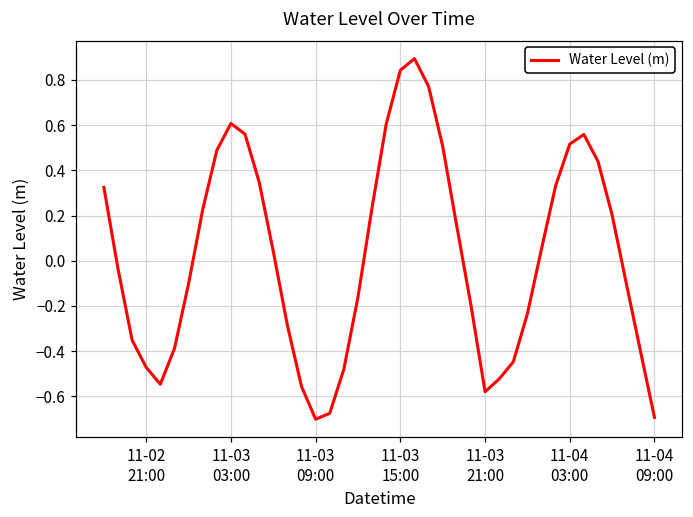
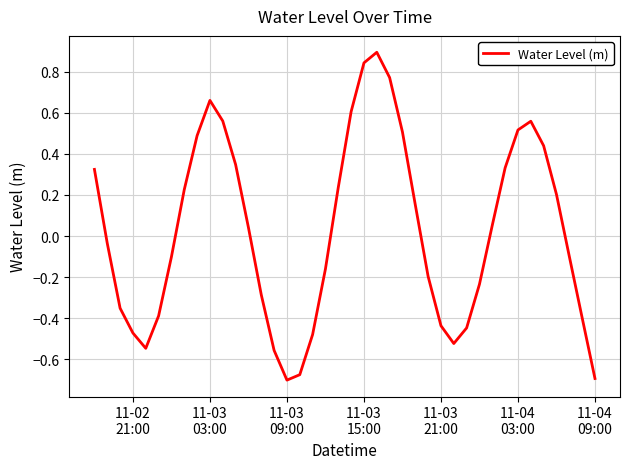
11-03 03:00: 0.61 -> 0.66
11-03 21:00: -0.58 -> -0.44
